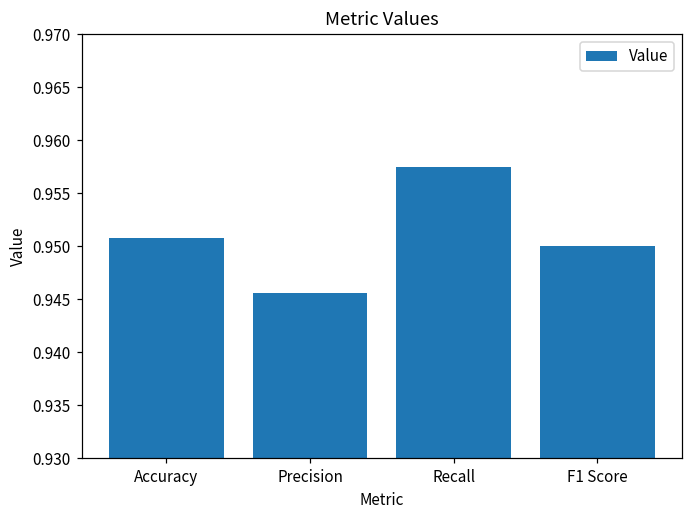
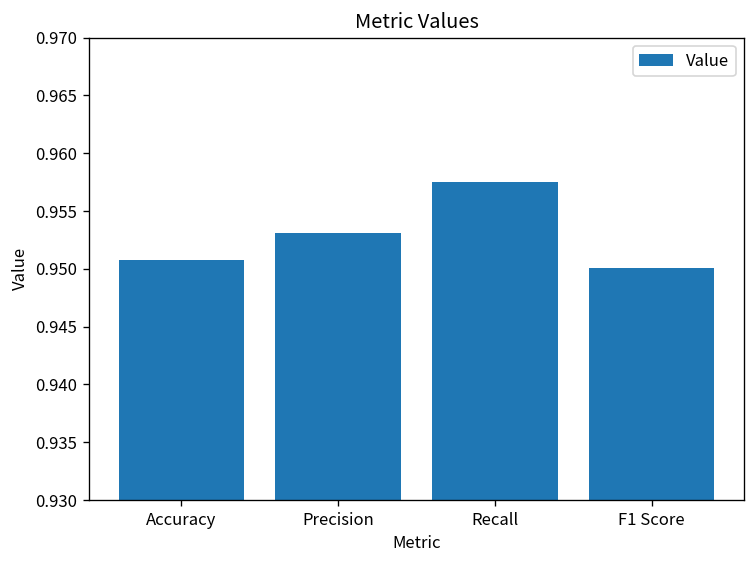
Precision: 0.946 -> 0.953
